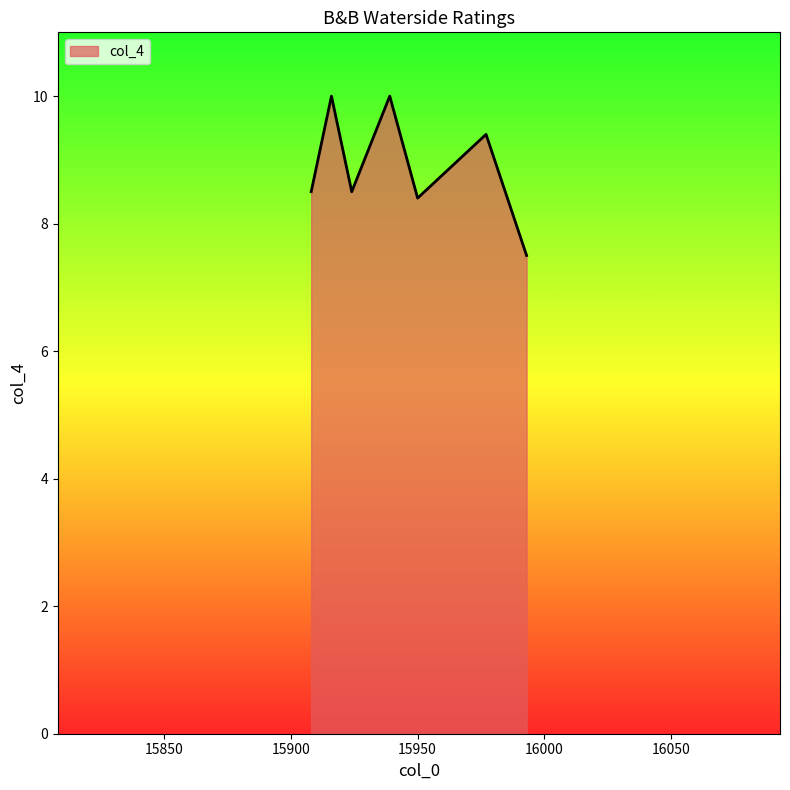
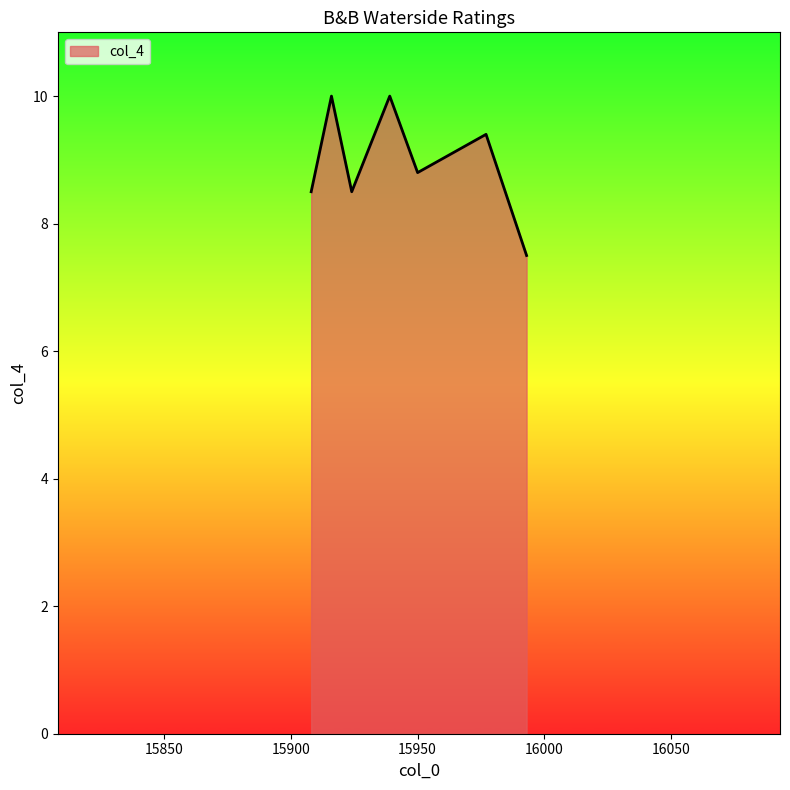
15950: 8.4 -> 8.8
